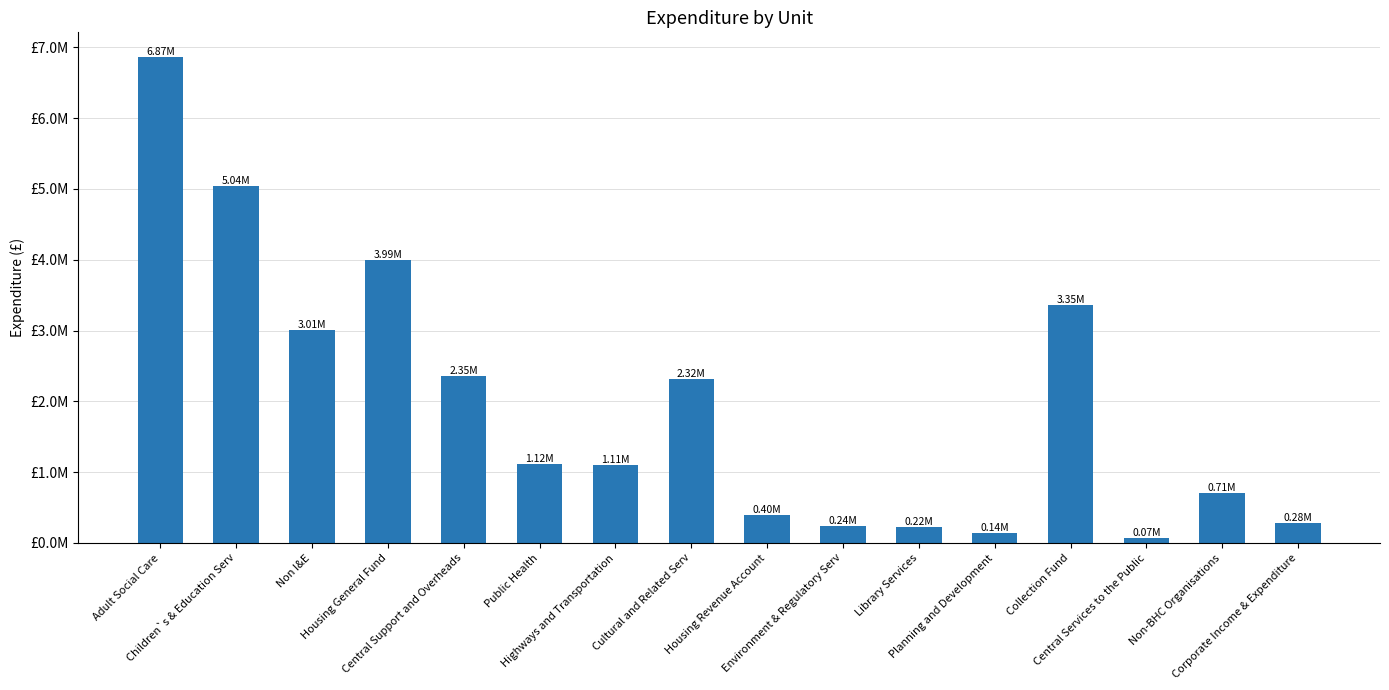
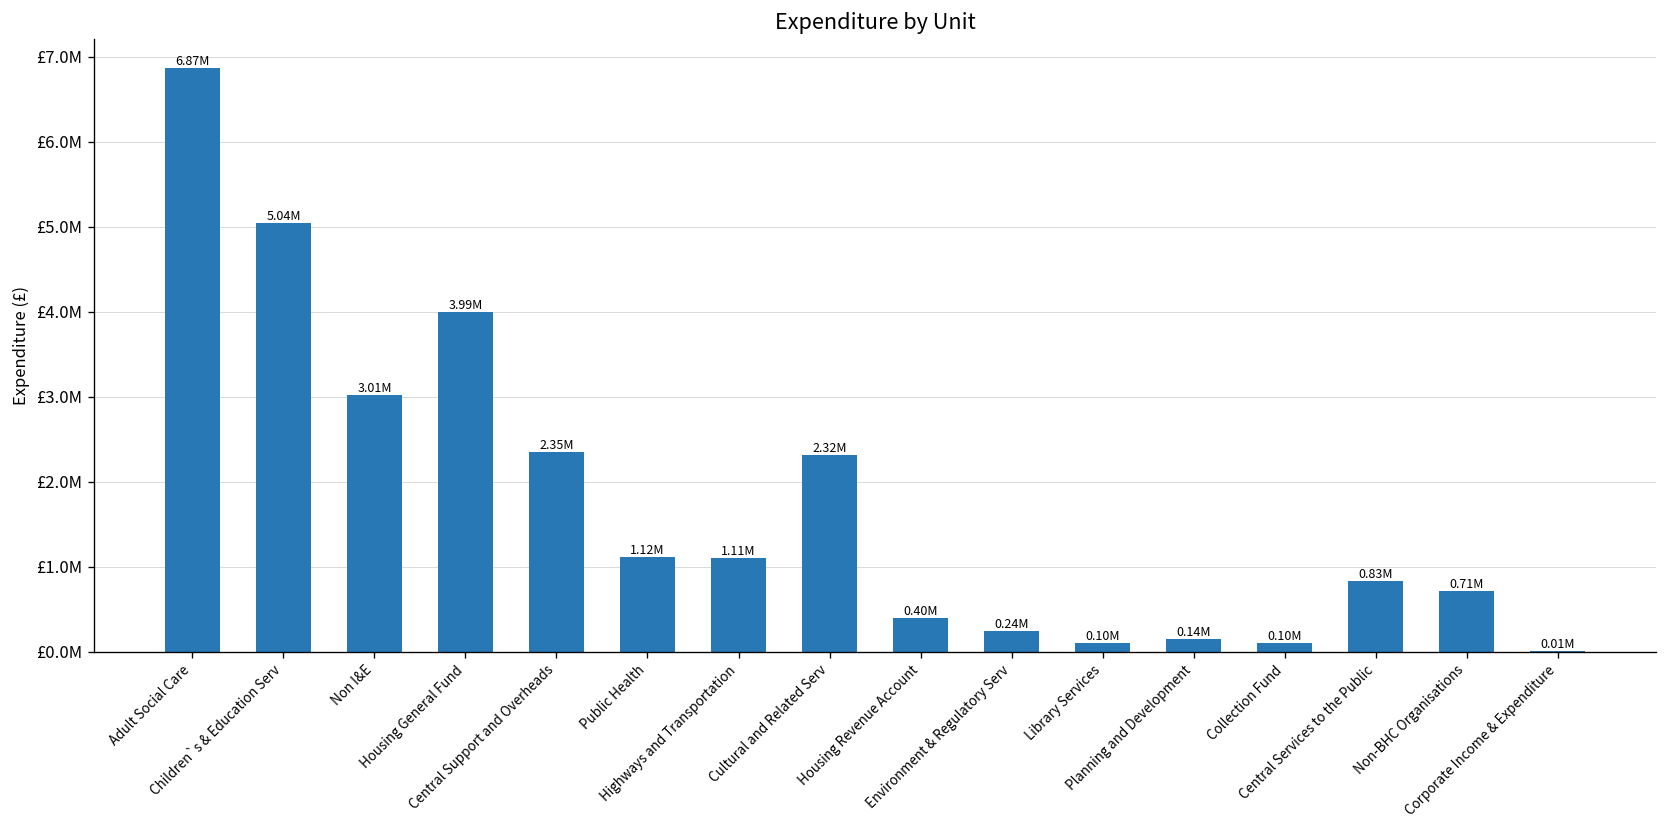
Library Services: 0.22M -> 0.10M
Collection Fund: 3.35M -> 0.10M
Central Services to the Public: 0.07M -> 0.83M
Corporate Income & Expenditure: 0.28M -> 0.01M
